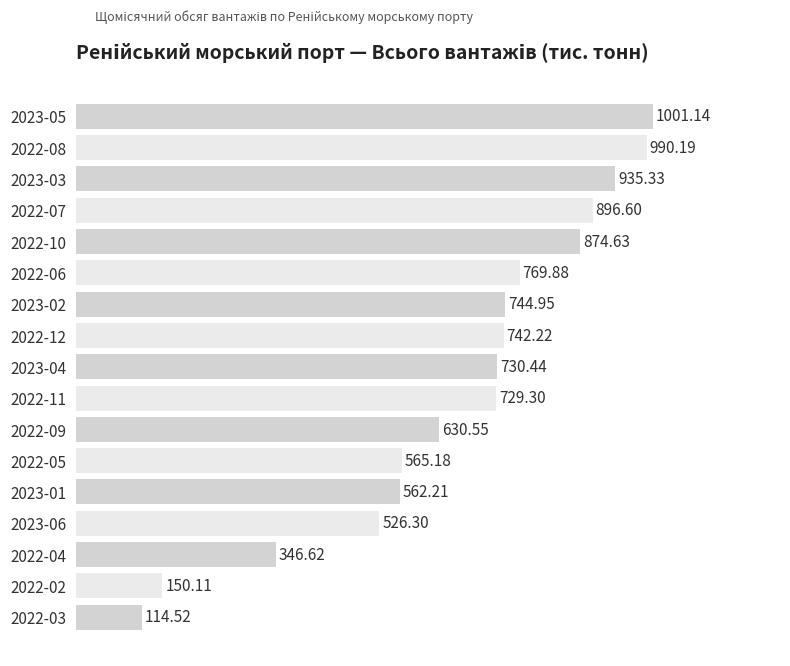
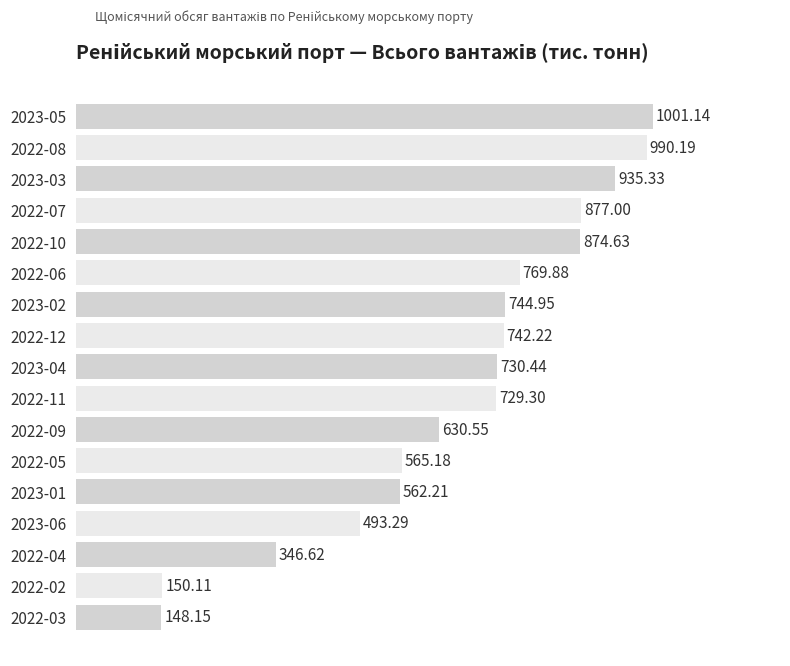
2022-07: 896.60 -> 877.00
2023-06: 526.30 -> 493.29
2022-03: 114.52 -> 148.15
